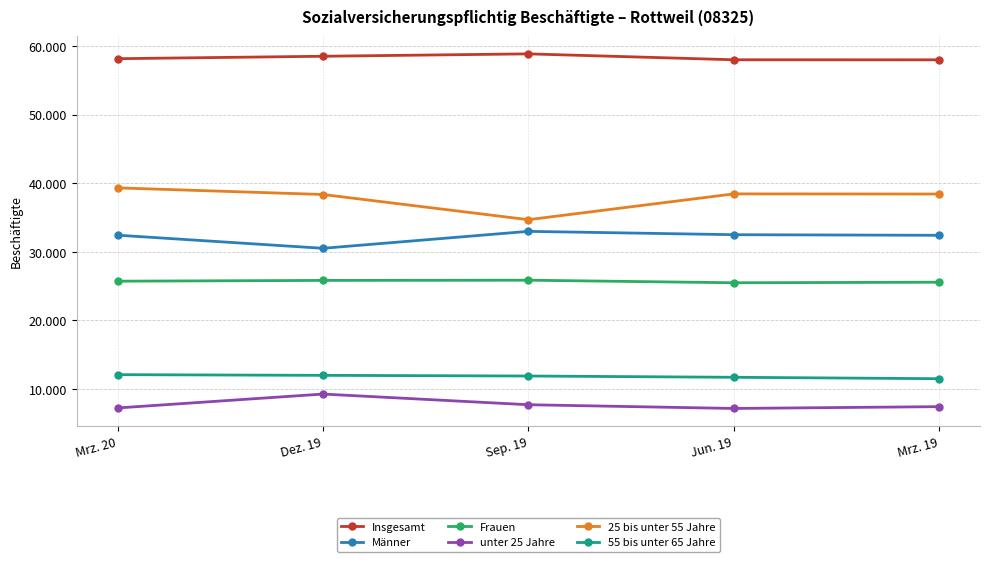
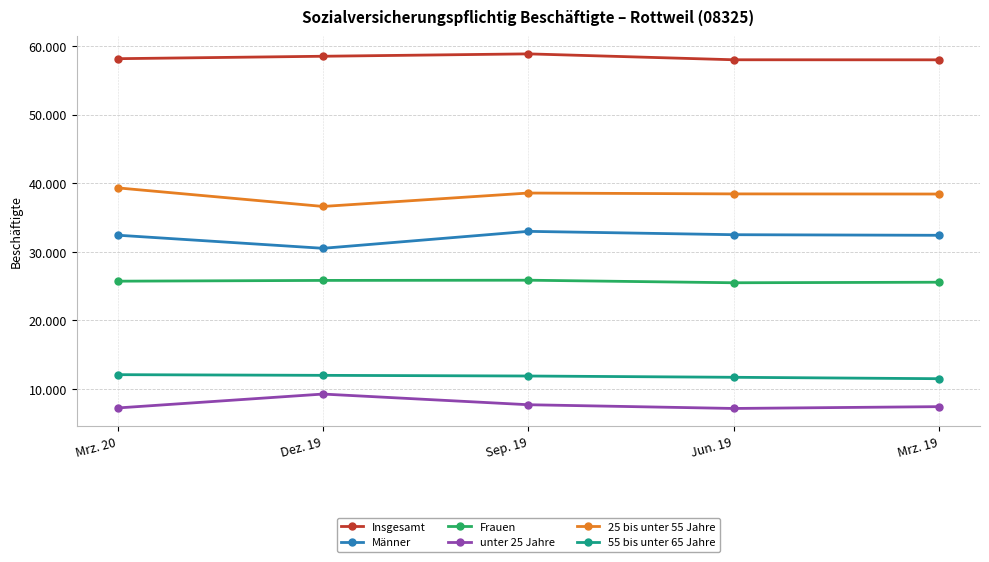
25 bis unter 55 Jahre, Dez. 19: 38 -> 37
25 bis unter 55 Jahre, Sep. 19: 35 -> 39
